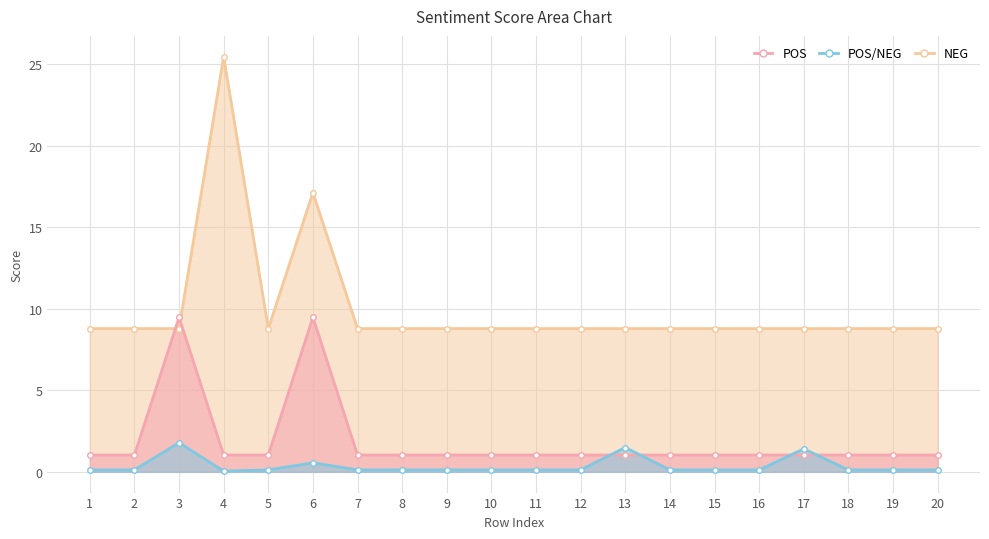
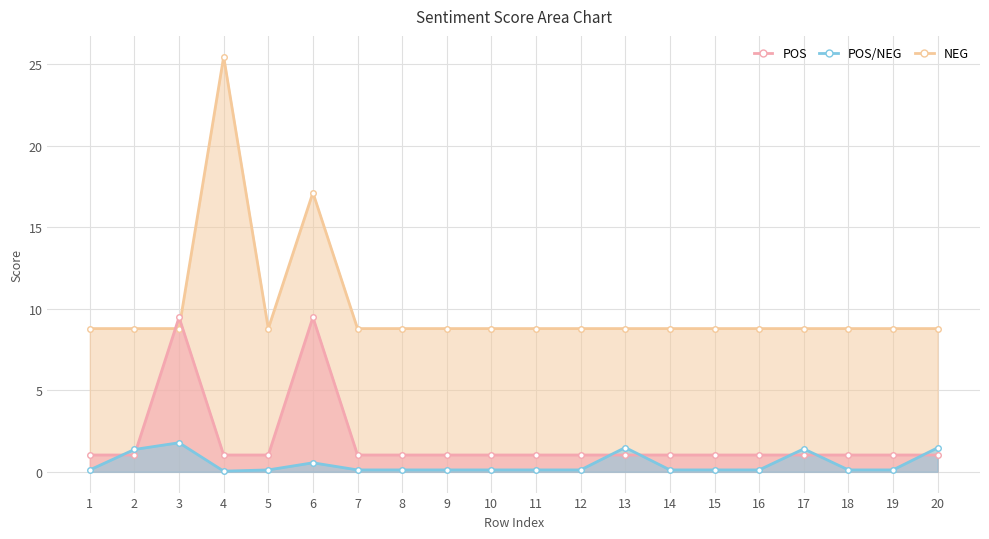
POS/NEG, 2: 0.1 -> 1.4
POS/NEG, 20: 0.1 -> 1.5
